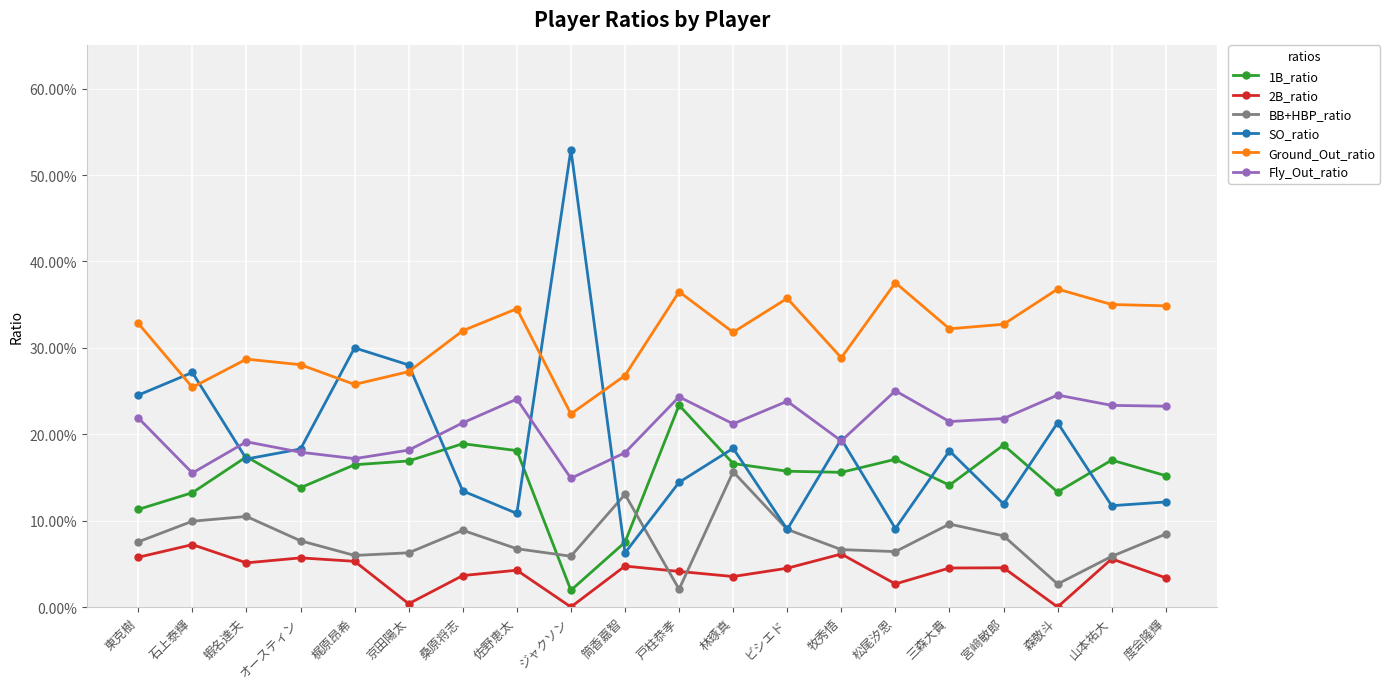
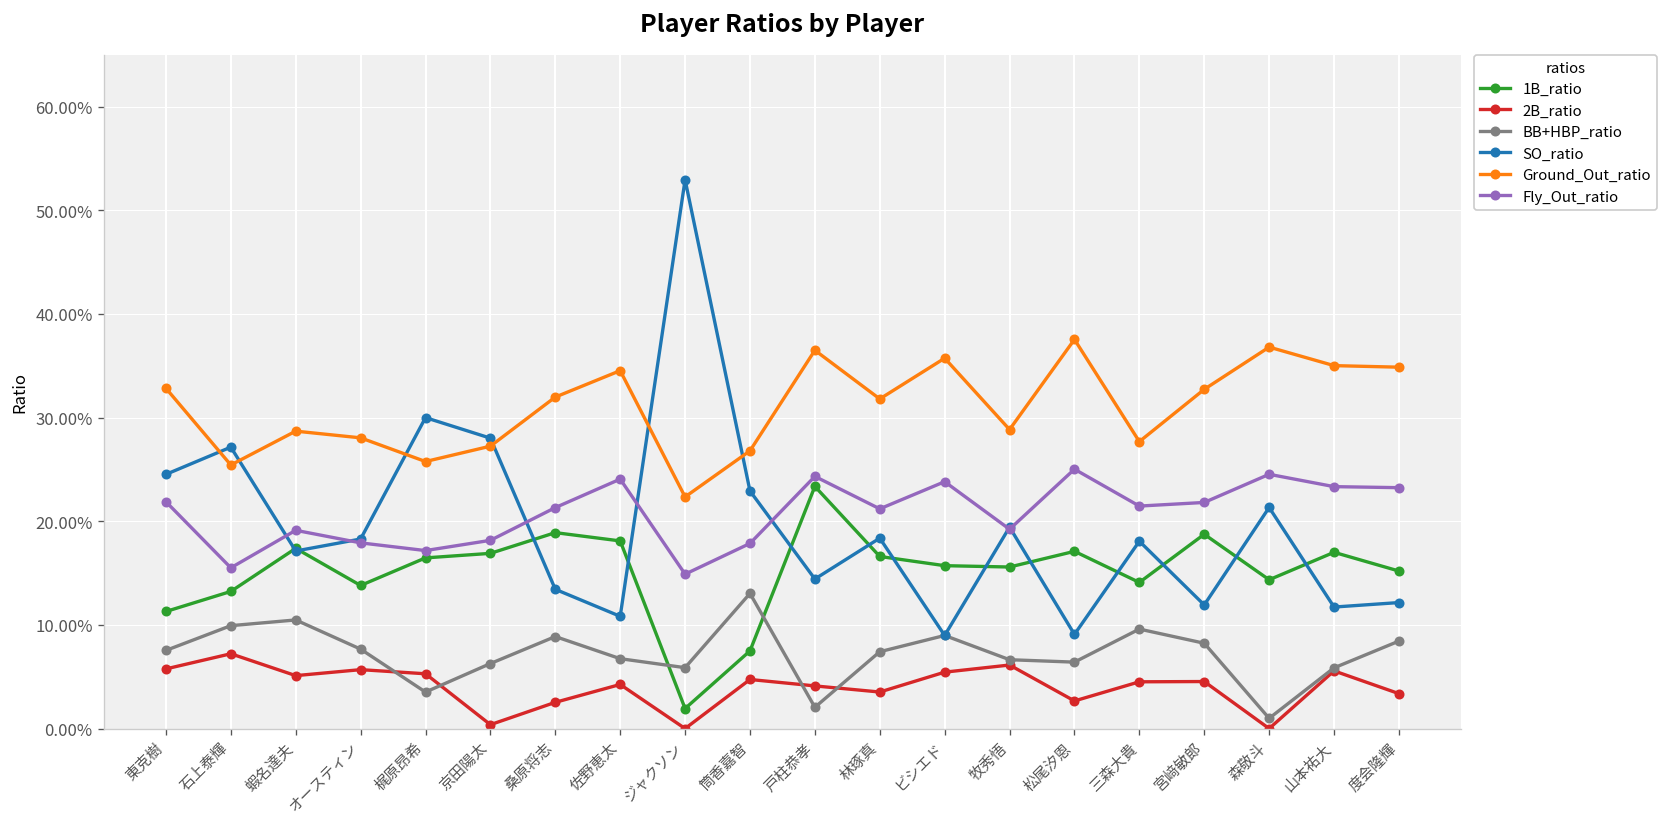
BB+HBP_ratio, 梶原昂希: 6% -> 4%
2B_ratio, 桑原将志: 4% -> 3%
SO_ratio, 筒香嘉智: 6% -> 23%
BB+HBP_ratio, 林琢真: 16% -> 7%
2B_ratio, ビシエド: 4% -> 5%
Ground_Out_ratio, 三森大貴: 32% -> 28%
1B_ratio, 森敬斗: 13% -> 14%
BB+HBP_ratio, 森敬斗: 3% -> 1%
